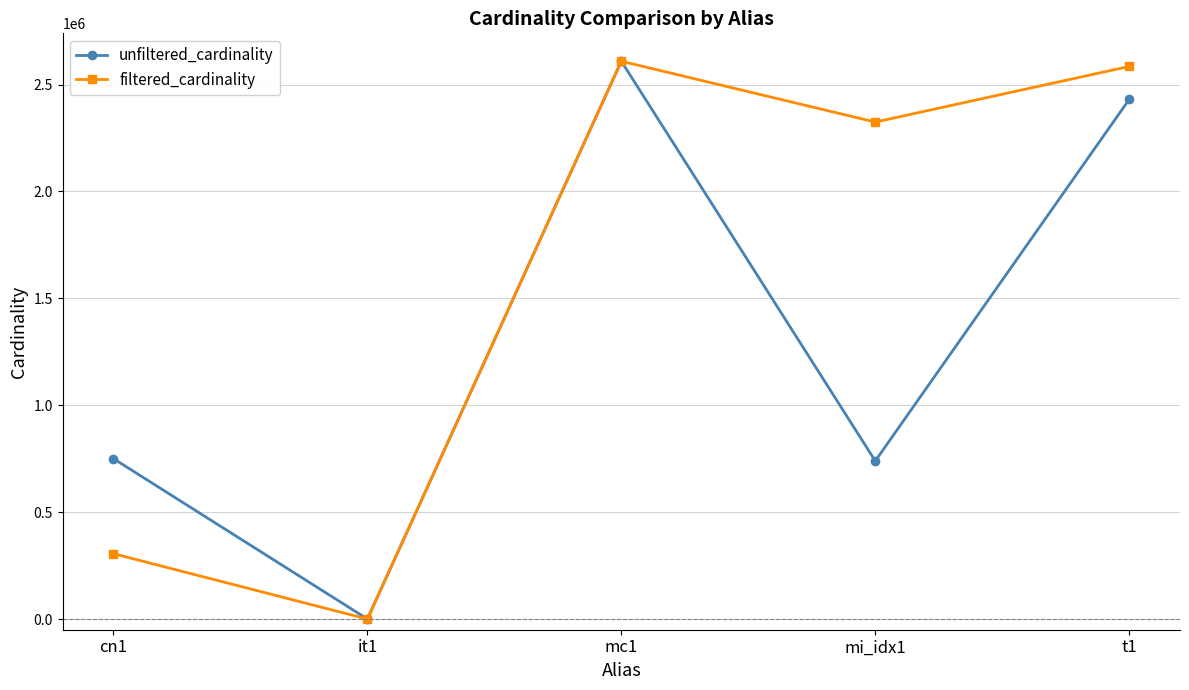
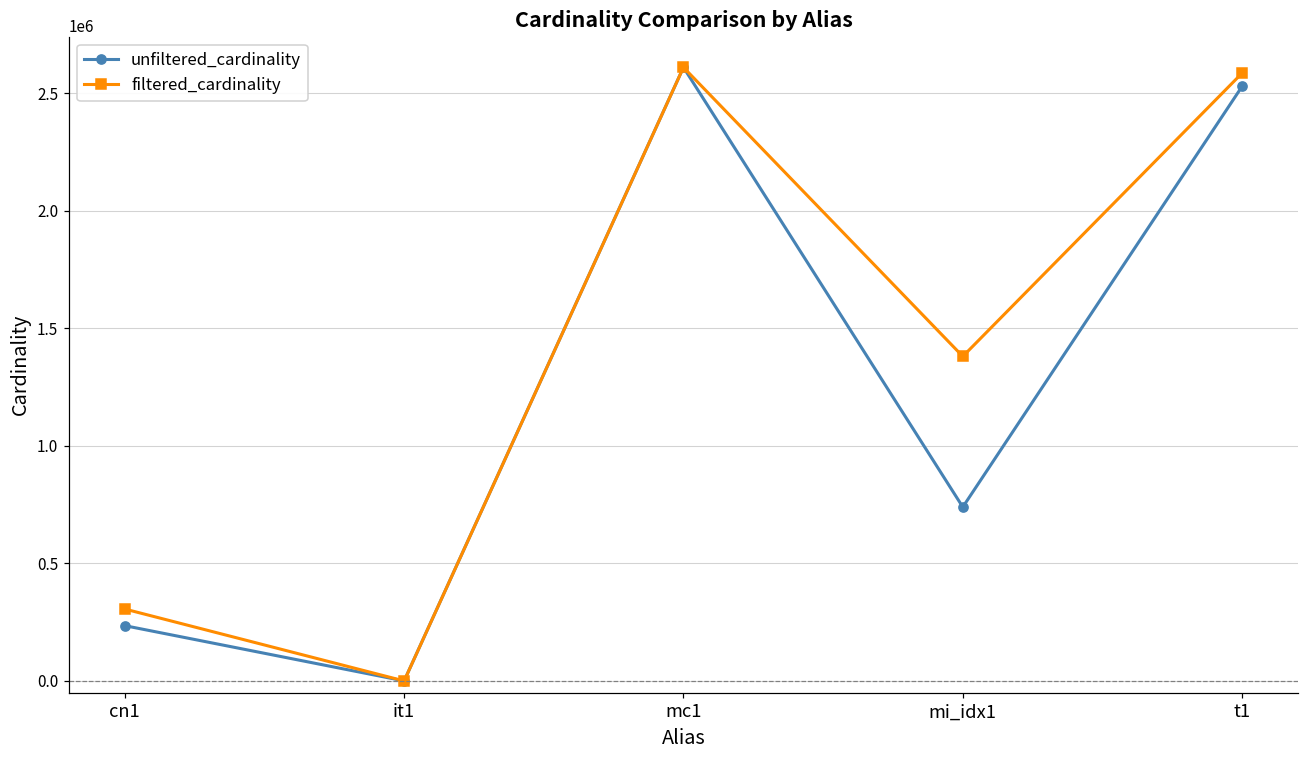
unfiltered_cardinality, cn1: 750000 -> 230000
filtered_cardinality, mi_idx1: 2320000 -> 1380000
unfiltered_cardinality, t1: 2430000 -> 2530000
